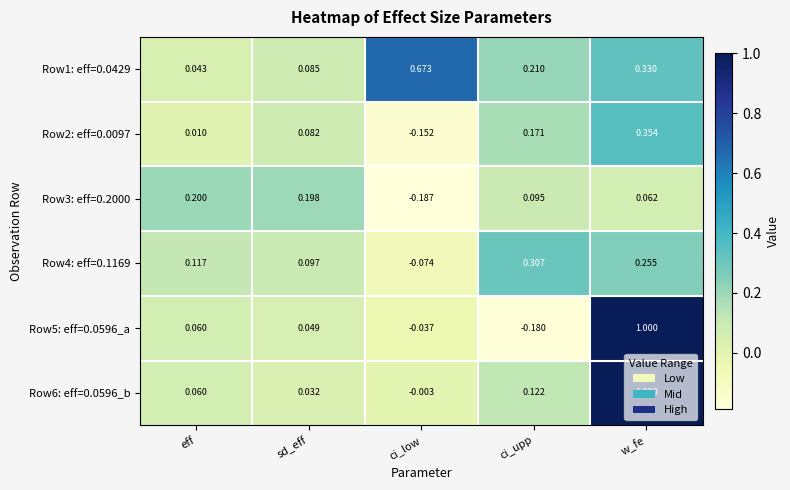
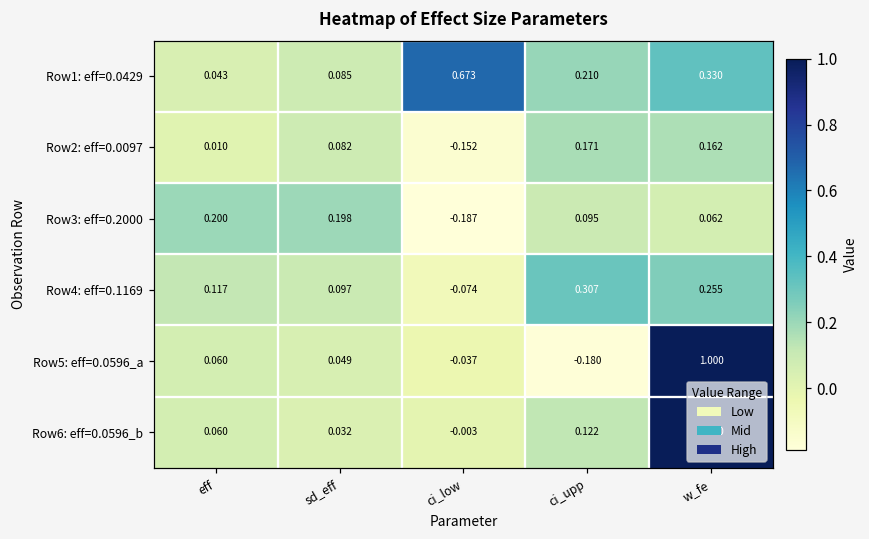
Row2: eff=0.0097, w_fe: 0.354 -> 0.162
